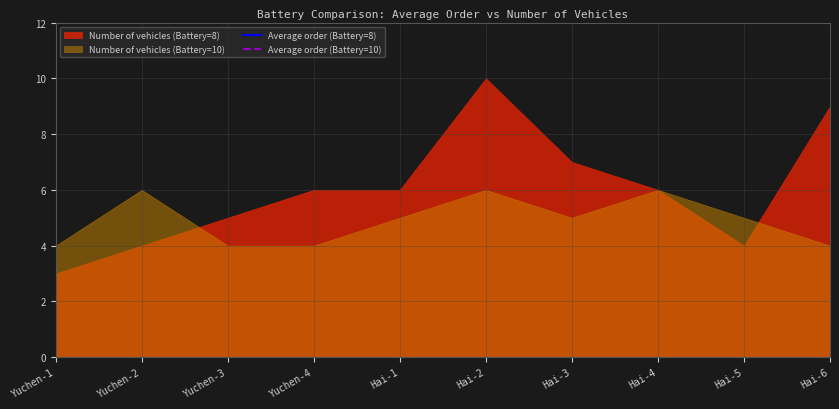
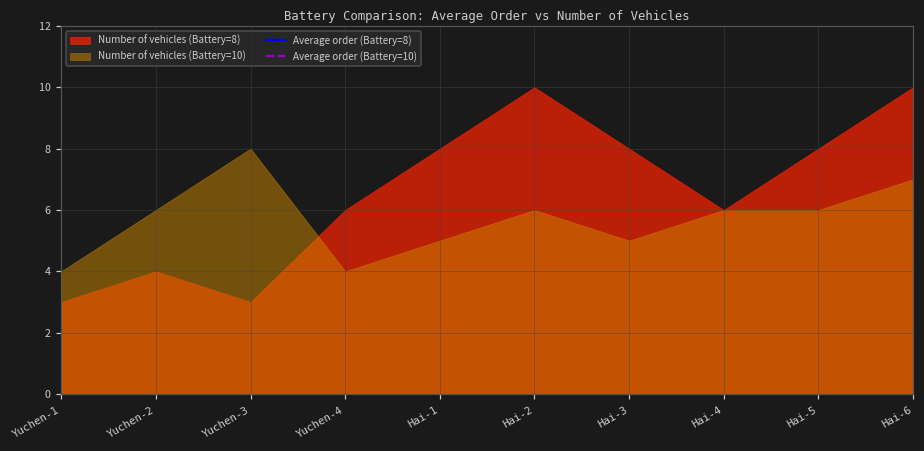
Number of vehicles (Battery=8), Yuchen-3: 5 -> 3
Number of vehicles (Battery=10), Yuchen-3: 4 -> 8
Number of vehicles (Battery=8), Hai-1: 6 -> 8
Number of vehicles (Battery=8), Hai-3: 7 -> 8
Number of vehicles (Battery=8), Hai-5: 4 -> 8
Number of vehicles (Battery=10), Hai-5: 5 -> 6
Number of vehicles (Battery=8), Hai-6: 9 -> 10
Number of vehicles (Battery=10), Hai-6: 4 -> 7
